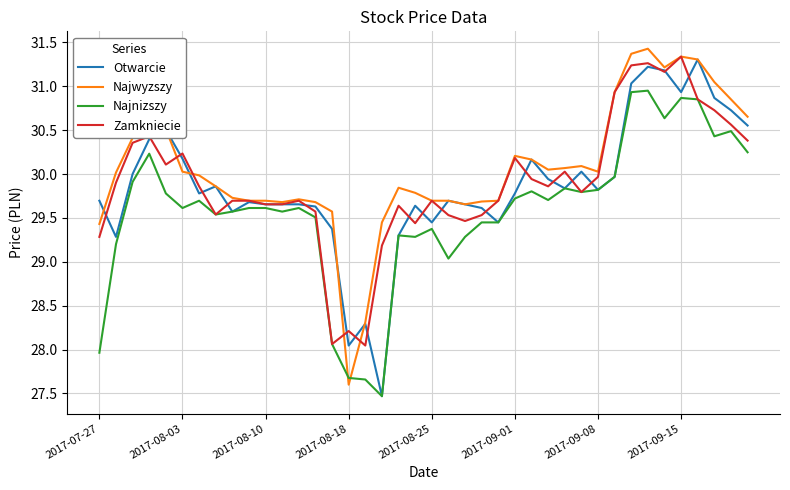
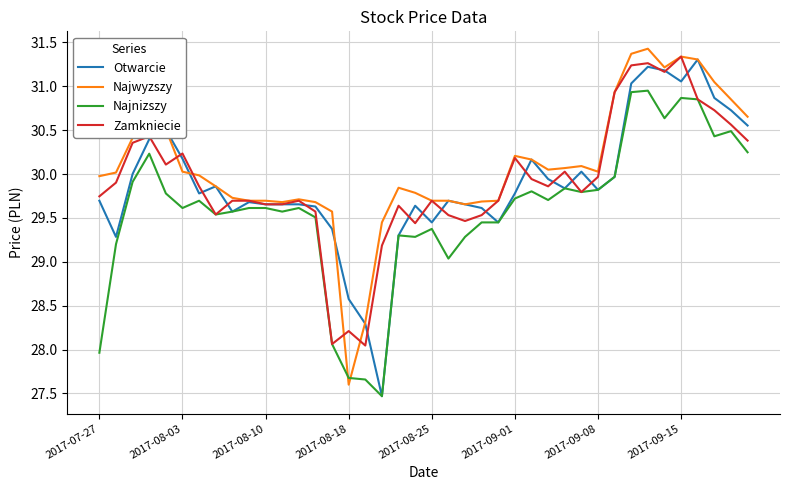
Najwyzszy, 2017-07-27: 29.4 -> 30.0
Zamkniecie, 2017-07-27: 29.3 -> 29.7
Otwarcie, 2017-08-18: 28.0 -> 28.6
Otwarcie, 2017-09-15: 30.9 -> 31.1
